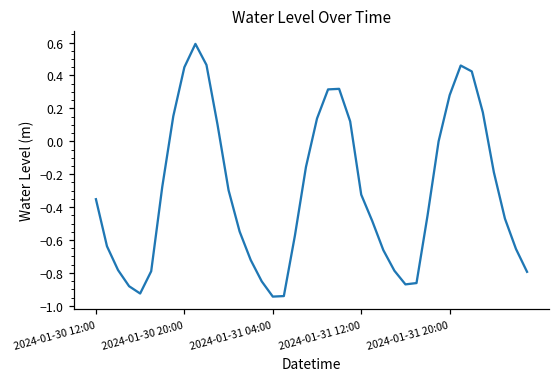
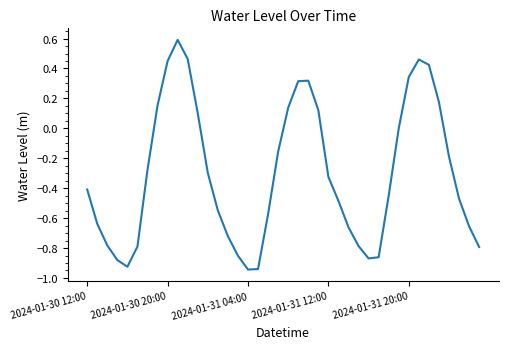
2024-01-30 12:00: -0.35 -> -0.41
2024-01-31 20:00: 0.28 -> 0.34
